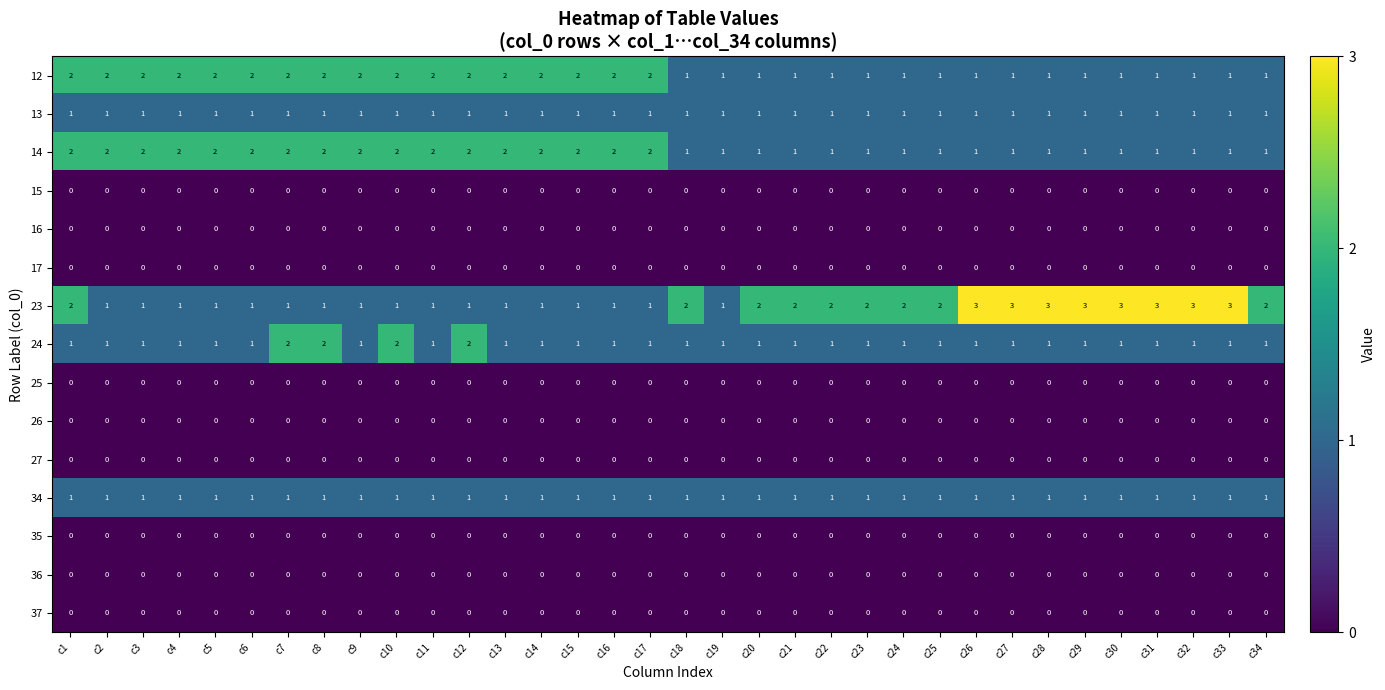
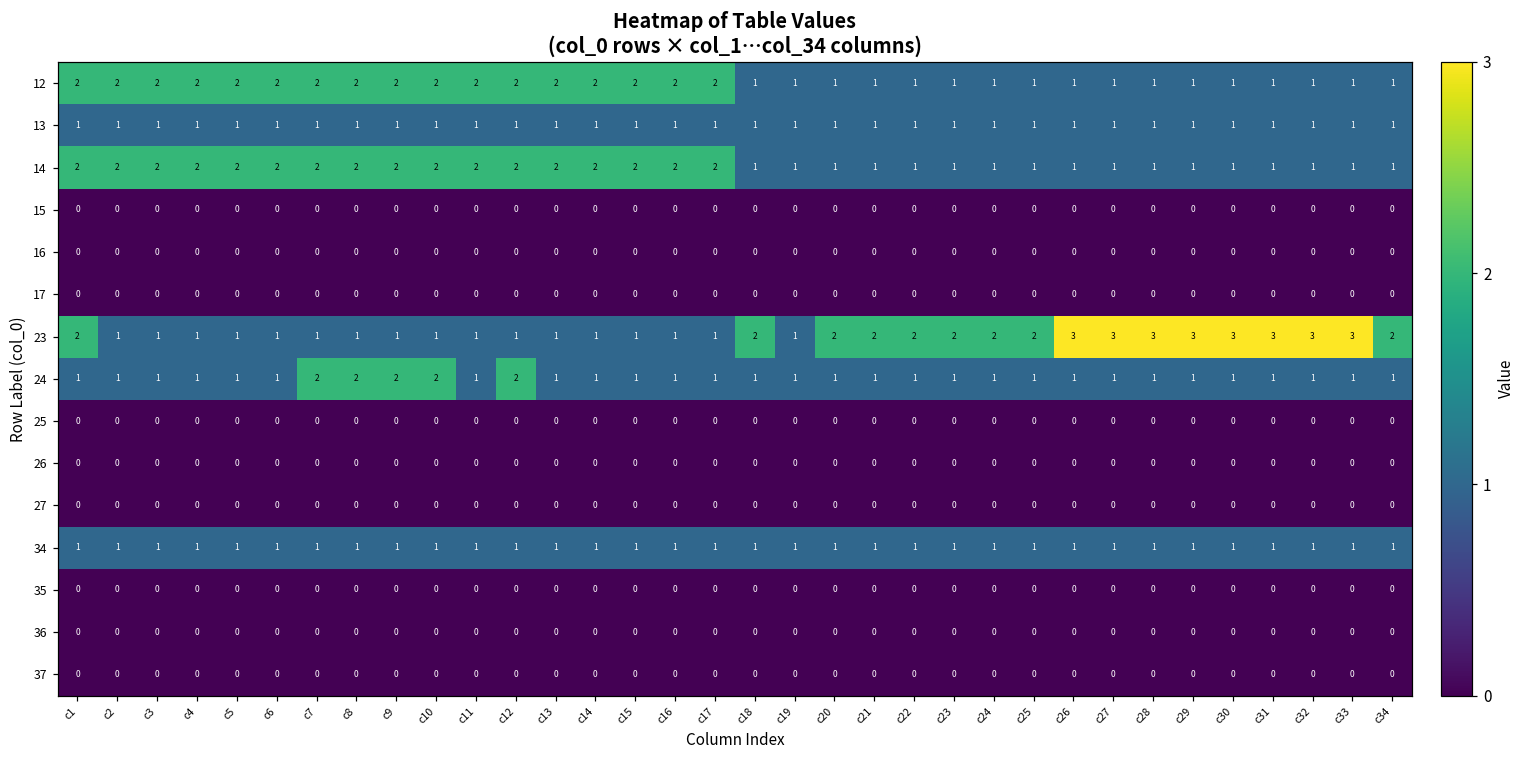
24, c9: 1 -> 2
